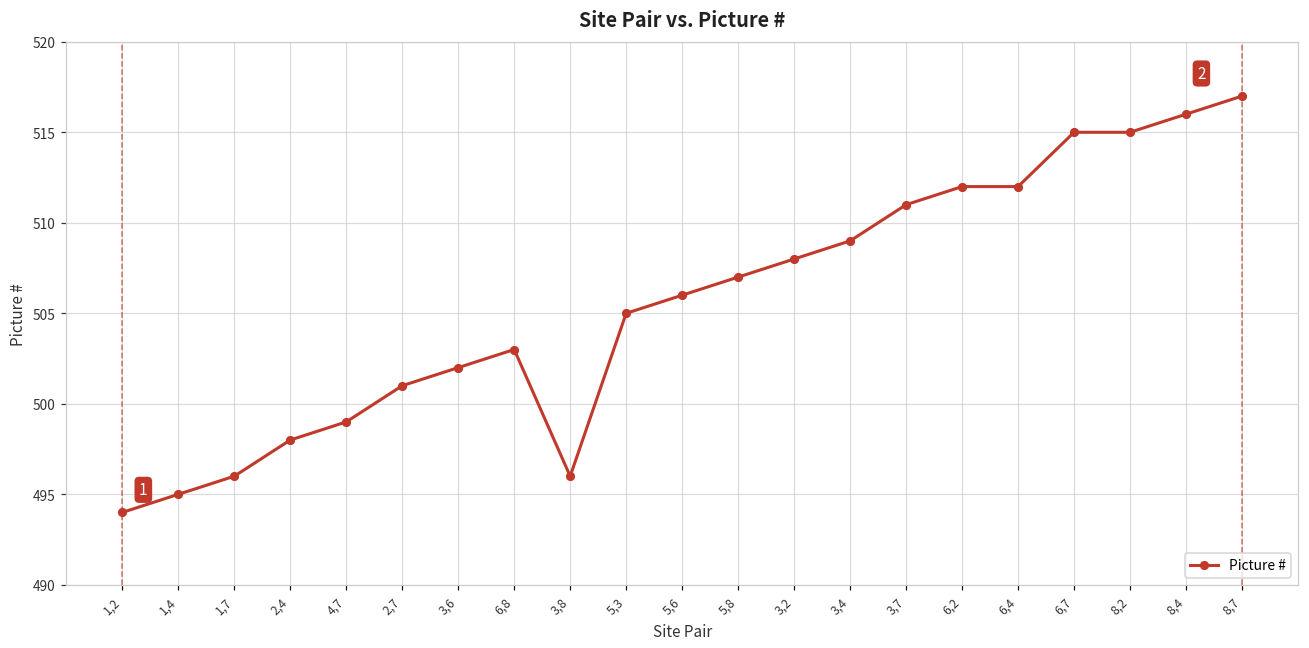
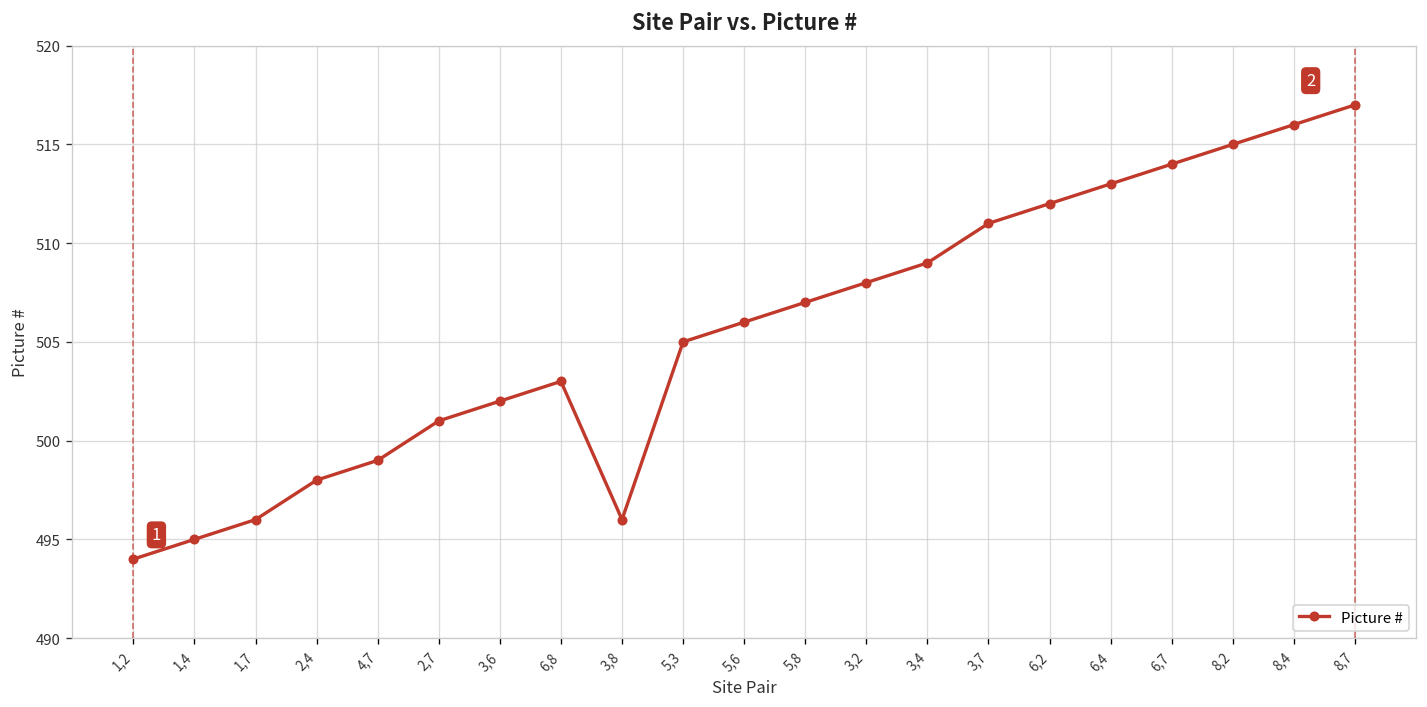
6,4: 512 -> 513
6,7: 515 -> 514
